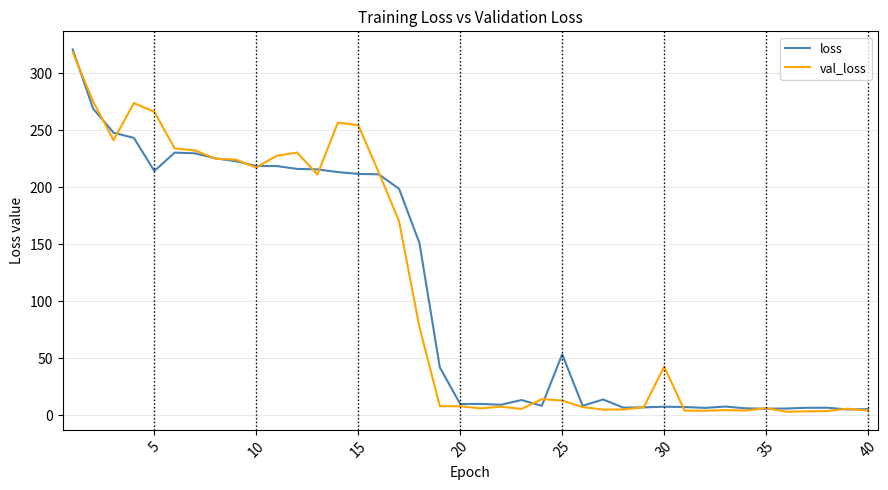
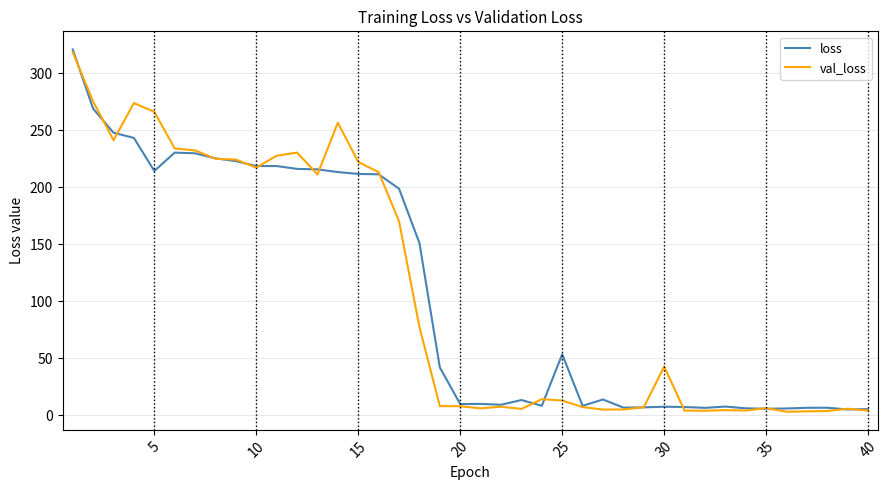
val_loss, 15: 254 -> 222
